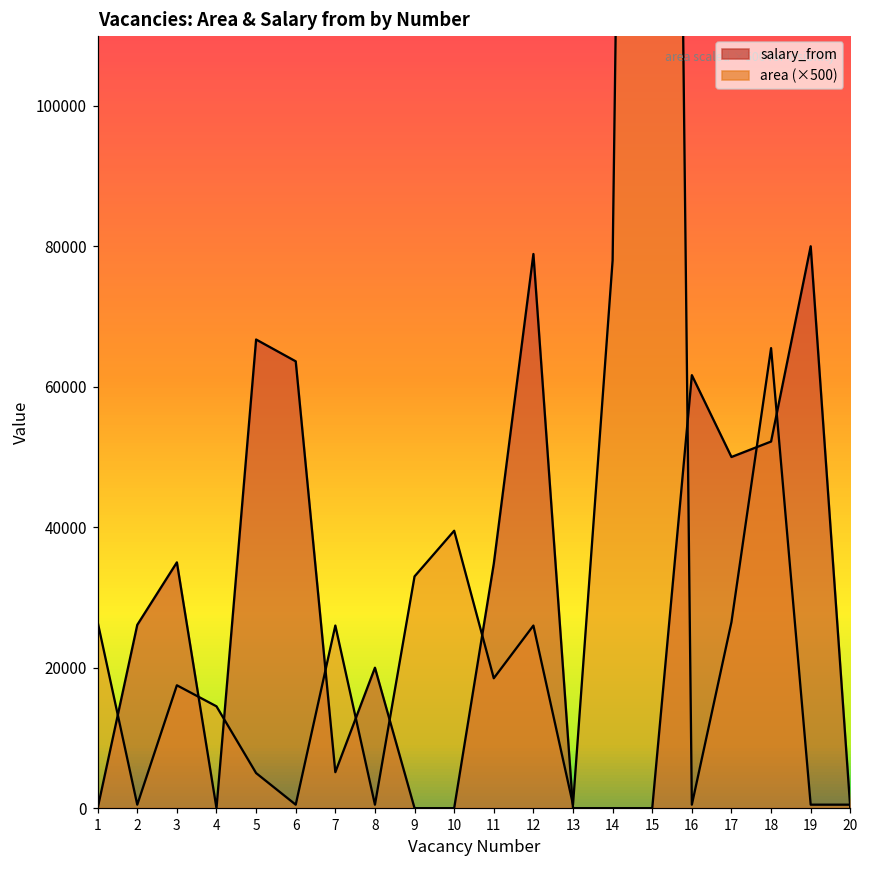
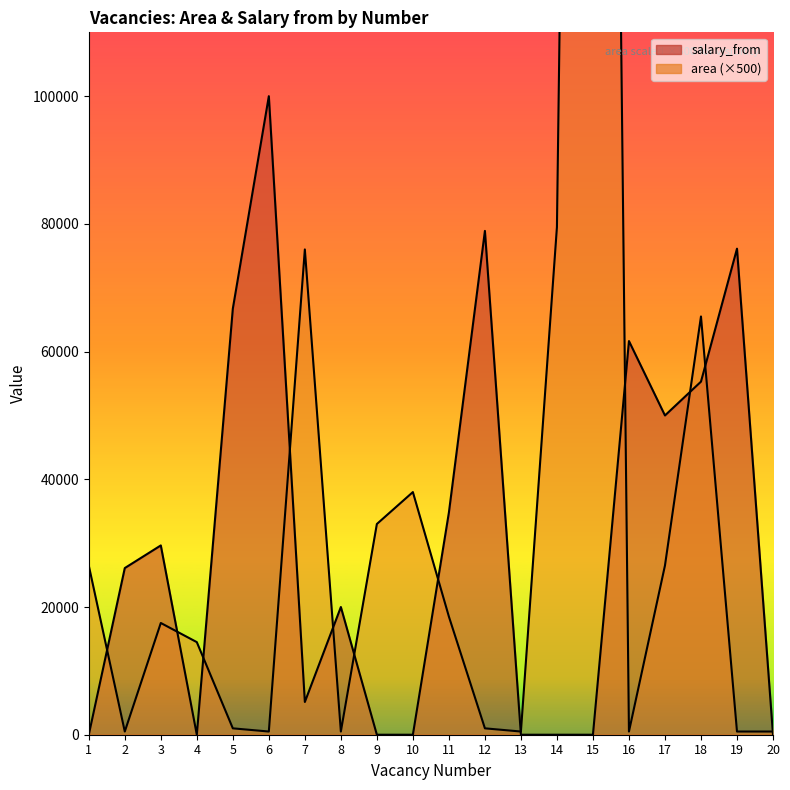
salary_from, 3: 35000 -> 30000
area (×500), 5: 5000 -> 1000
salary_from, 6: 64000 -> 100000
area (×500), 7: 26000 -> 76000
area (×500), 10: 40000 -> 38000
area (×500), 12: 26000 -> 1000
area (×500), 14: 78000 -> 80000
salary_from, 18: 52000 -> 55000
salary_from, 19: 80000 -> 76000
